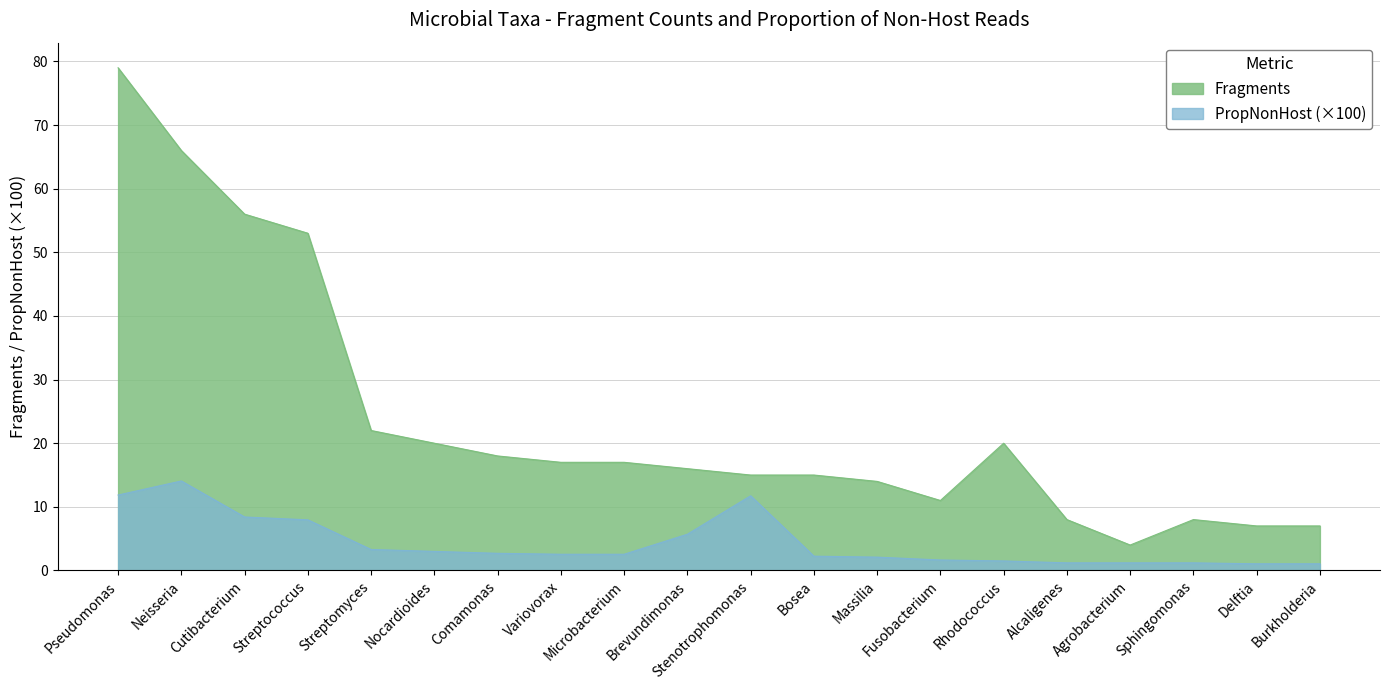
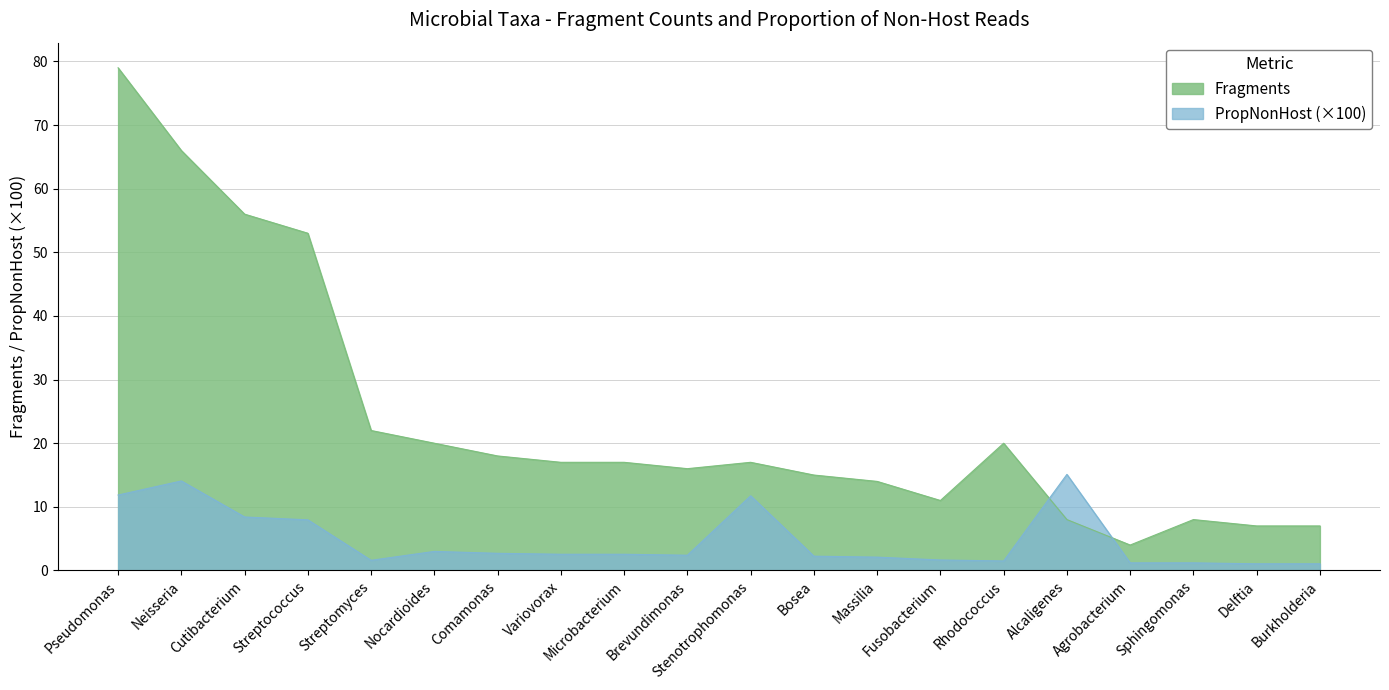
PropNonHost (×100), Streptomyces: 3 -> 2
PropNonHost (×100), Brevundimonas: 6 -> 2
Fragments, Stenotrophomonas: 15 -> 17
PropNonHost (×100), Alcaligenes: 1 -> 15
